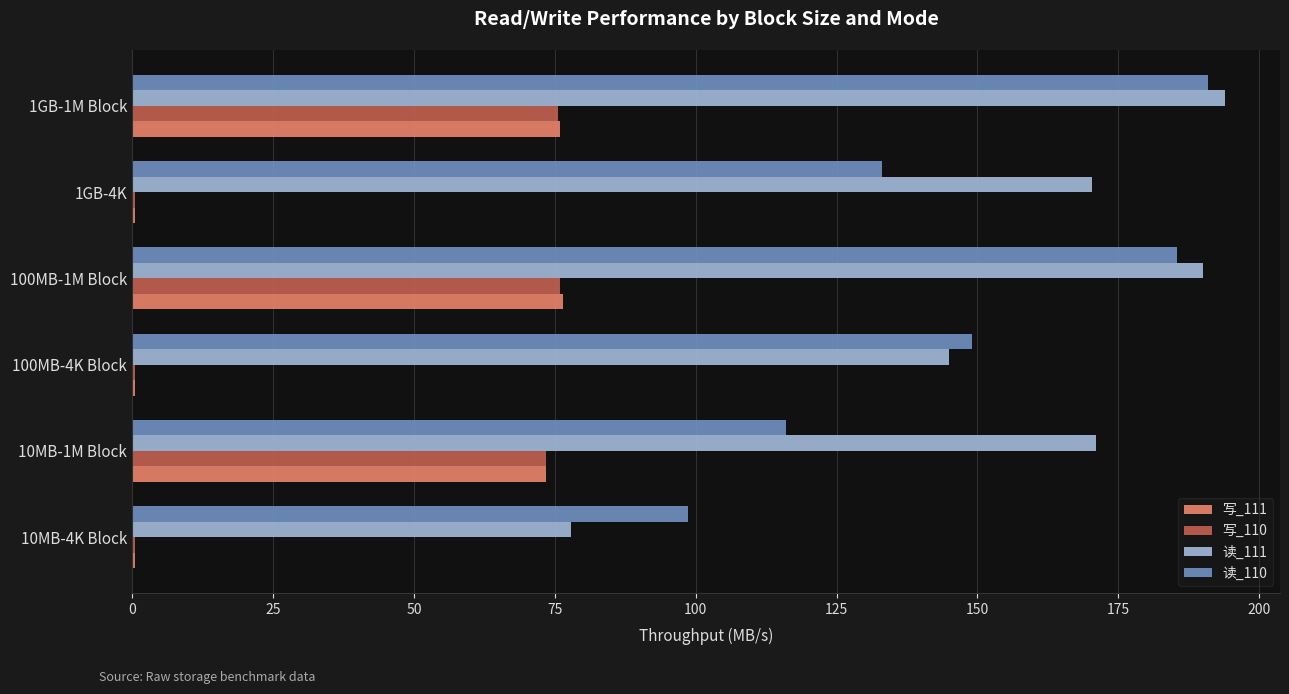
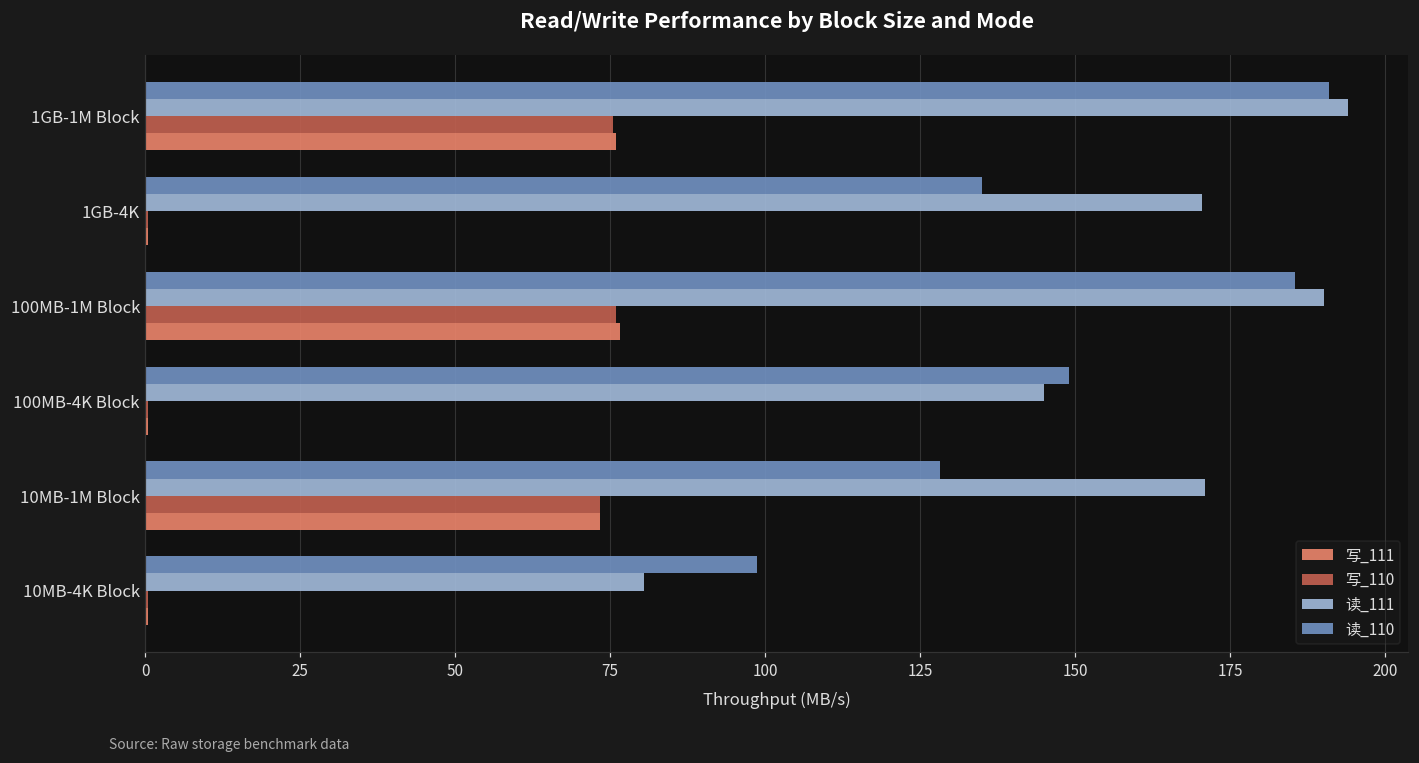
读_110, 1GB-4K: 133 -> 135
读_110, 10MB-1M Block: 116 -> 128
读_111, 10MB-4K Block: 78 -> 81
